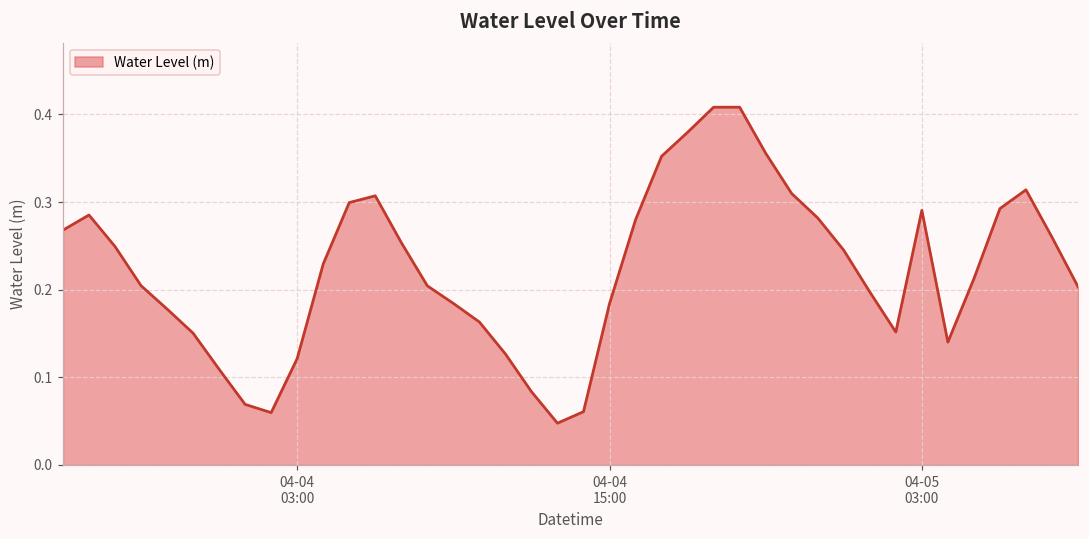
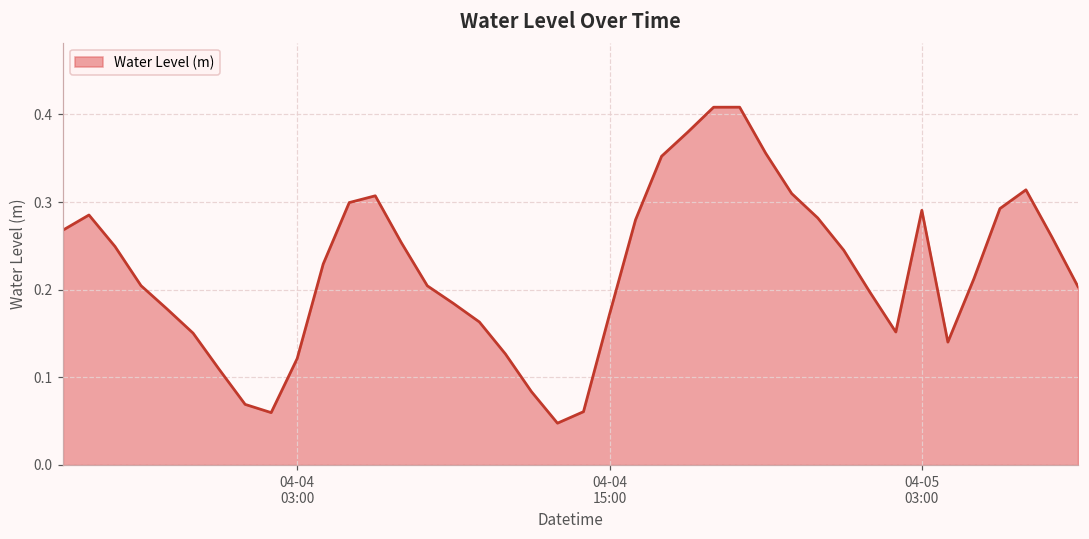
04-04 15:00: 0.18 -> 0.17
